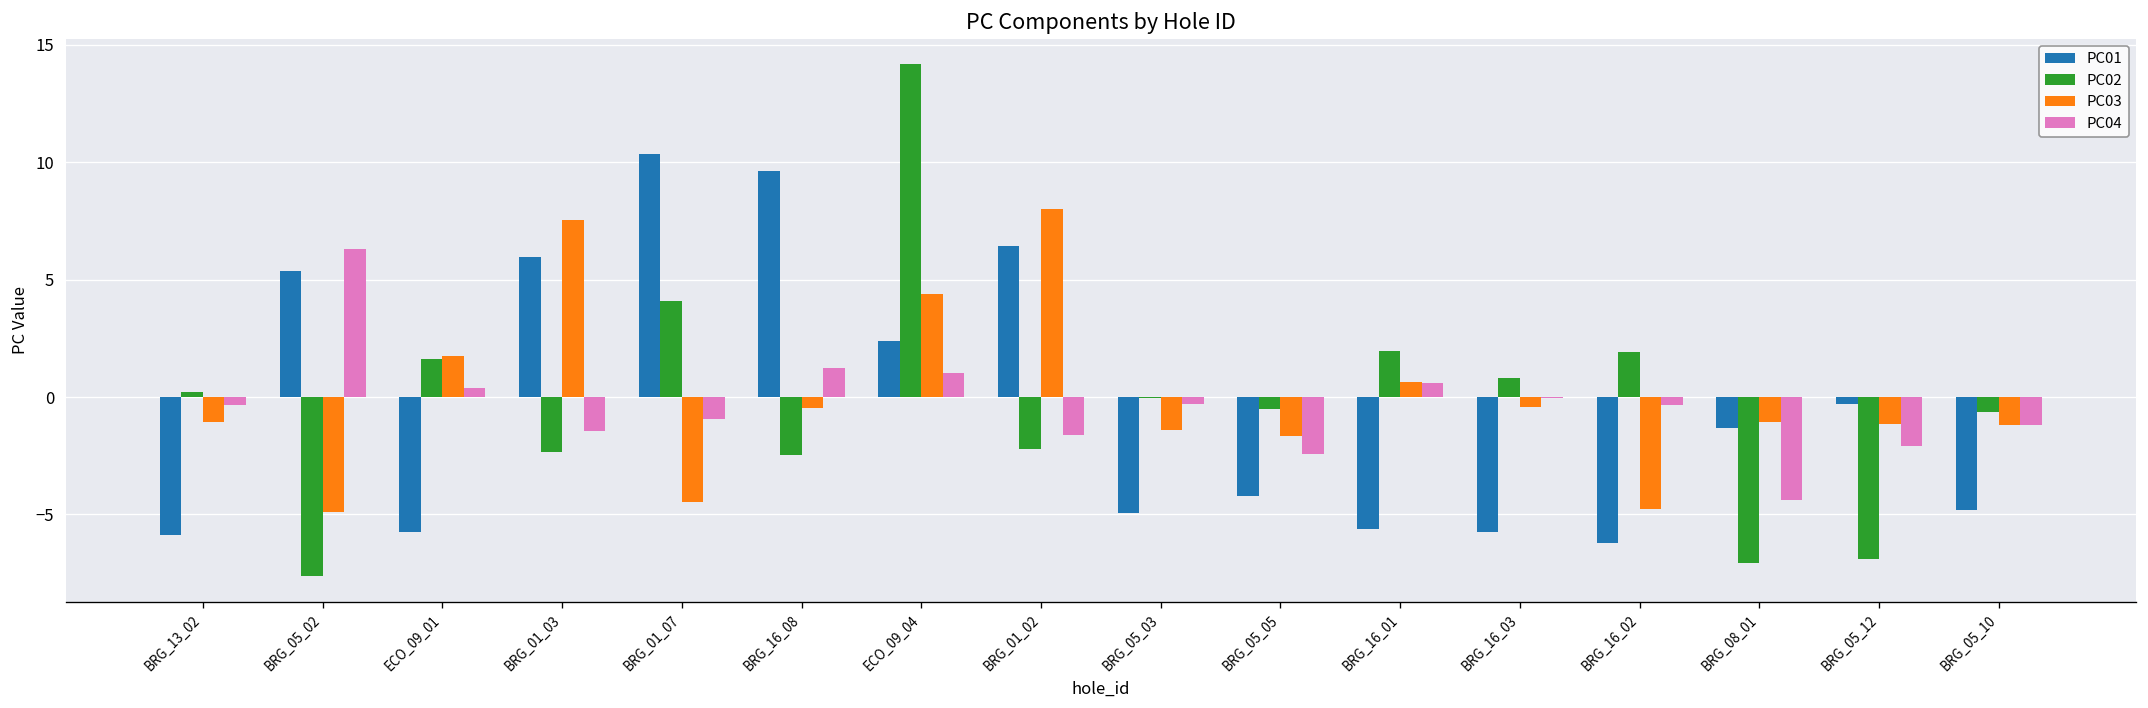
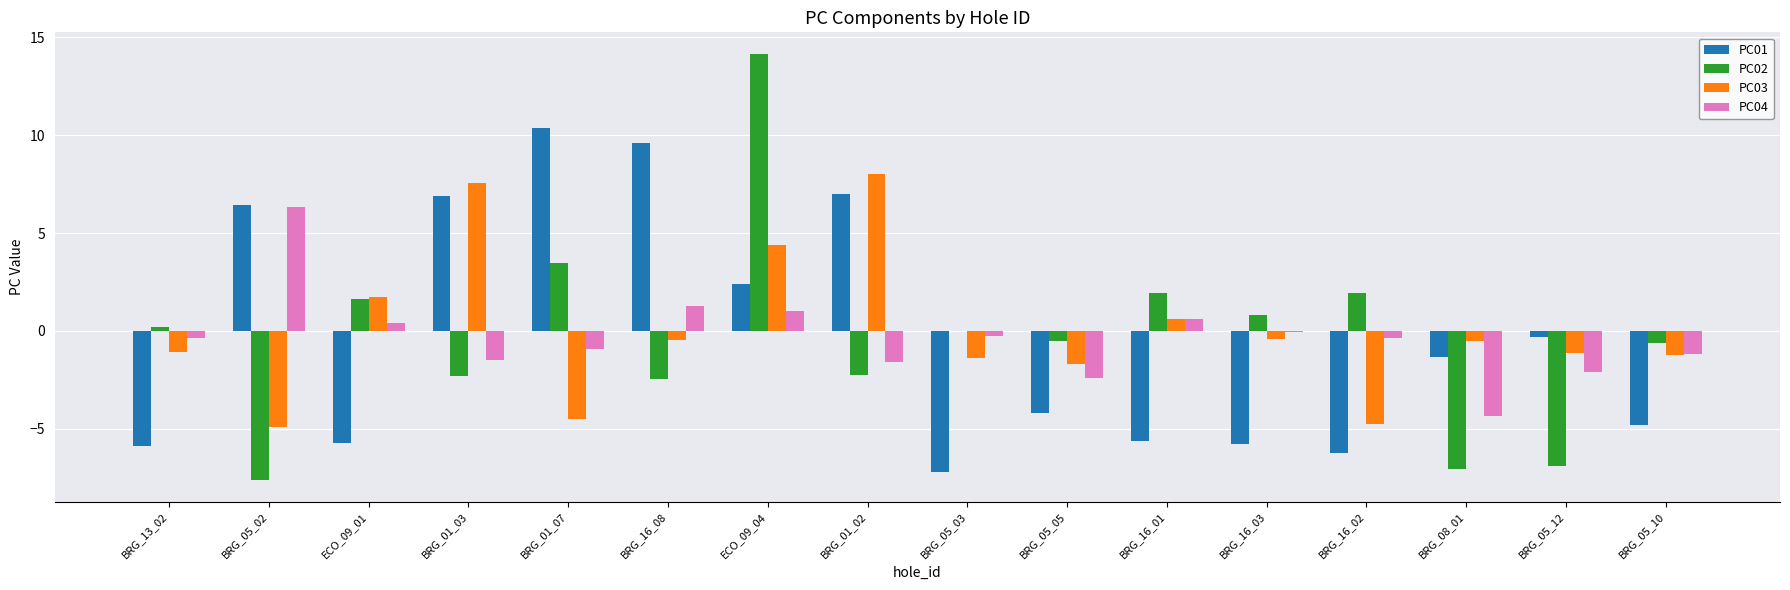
PC01, BRG_05_02: 5.4 -> 6.5
PC01, BRG_01_03: 5.9 -> 6.9
PC02, BRG_01_07: 4.1 -> 3.5
PC01, BRG_01_02: 6.4 -> 7.0
PC01, BRG_05_03: -4.9 -> -7.2
PC03, BRG_08_01: -1.1 -> -0.5
